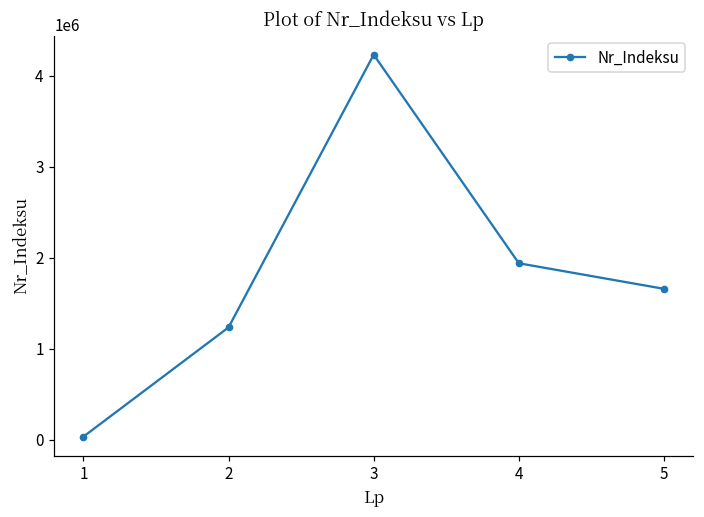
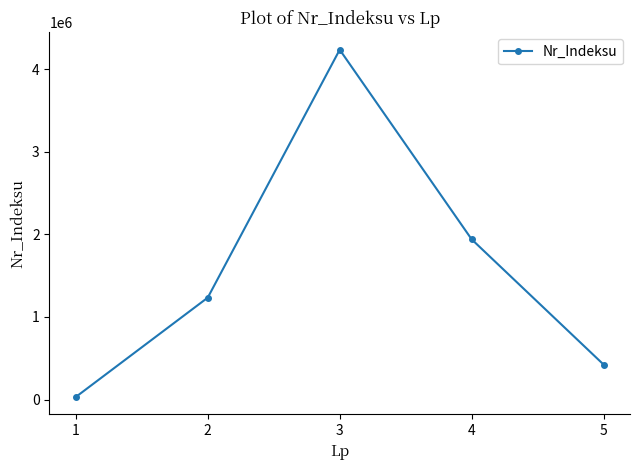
5: 1700000 -> 400000
